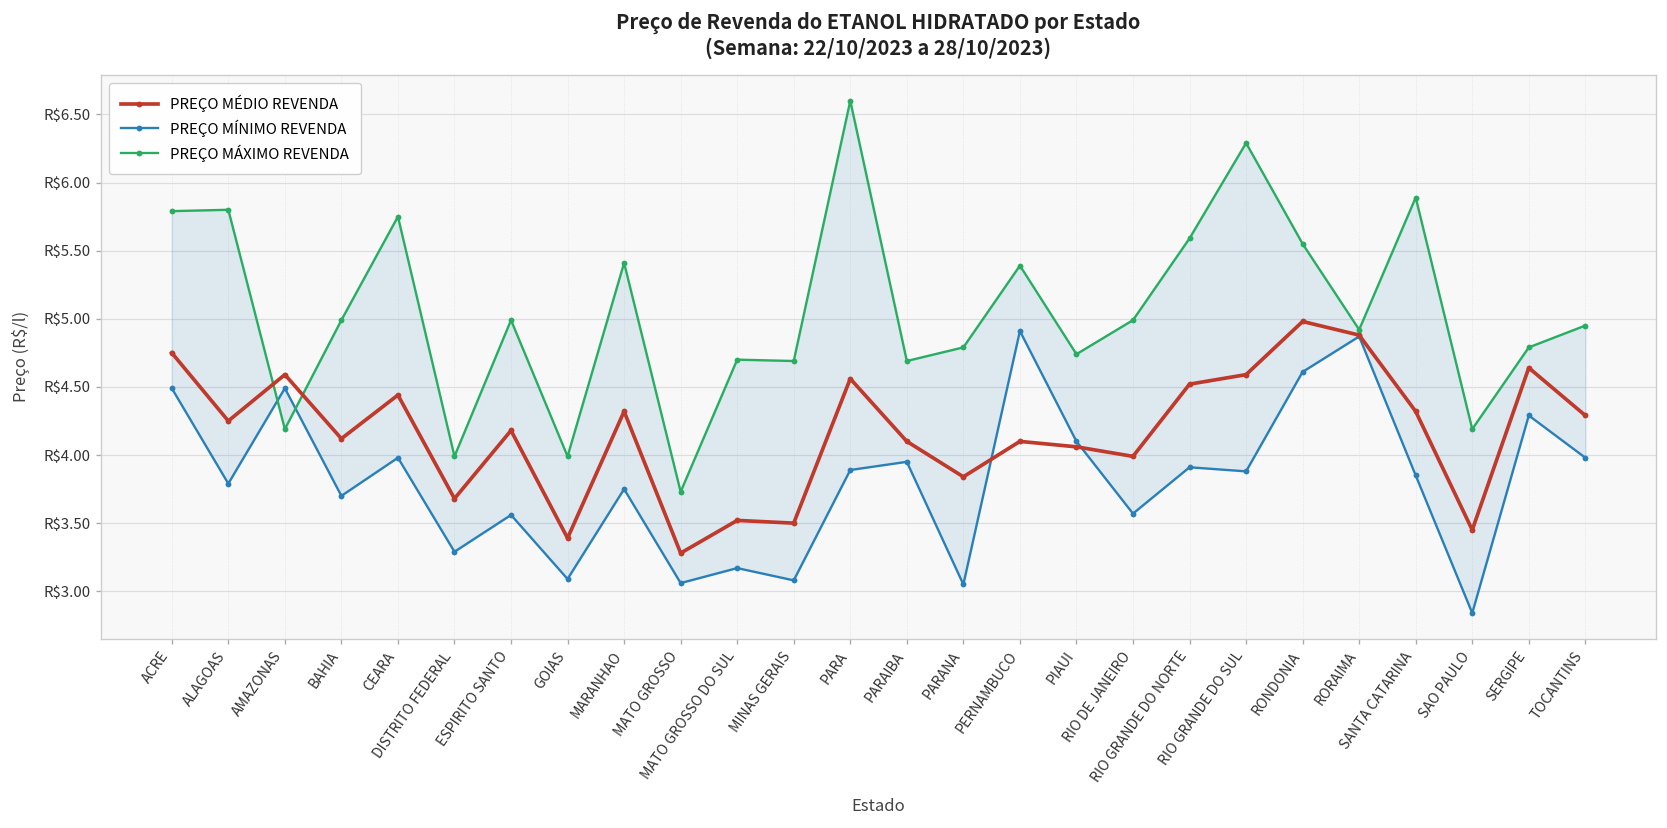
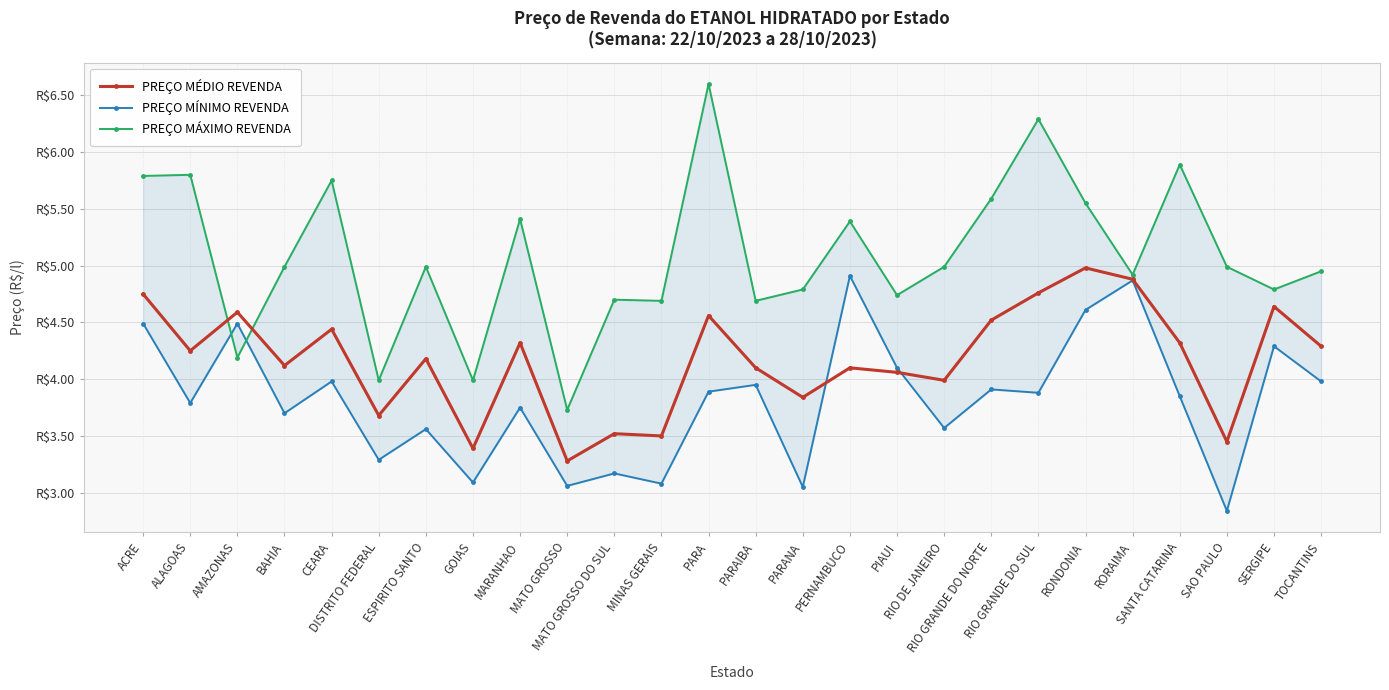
PREÇO MÉDIO REVENDA, RIO GRANDE DO SUL: R$4.59 -> R$4.76
PREÇO MÁXIMO REVENDA, SAO PAULO: R$4.19 -> R$4.99
